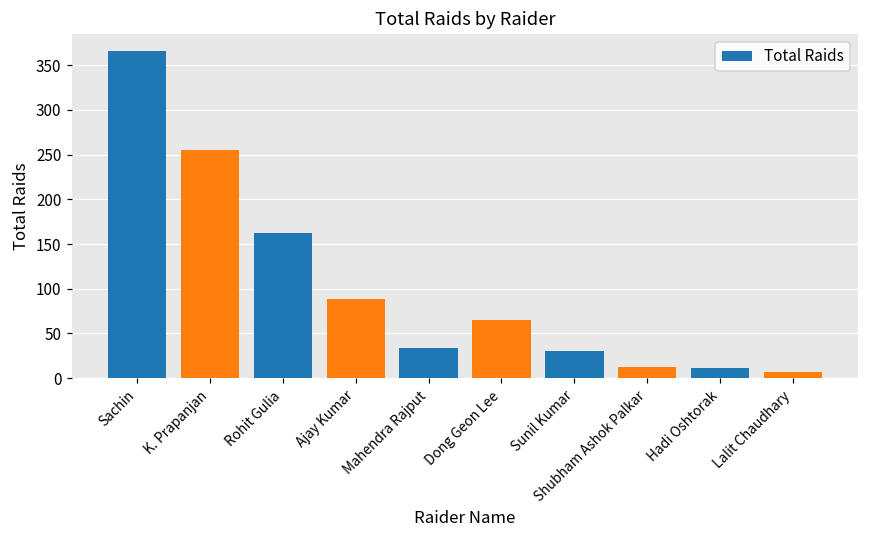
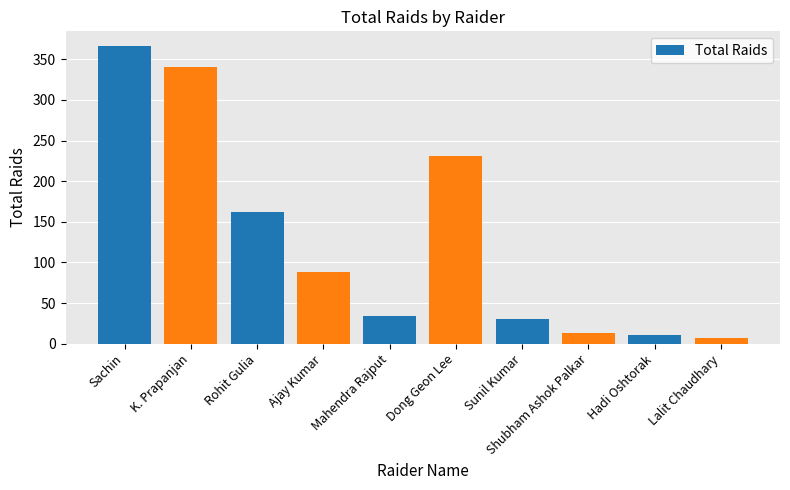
K. Prapanjan: 260 -> 340
Dong Geon Lee: 70 -> 230
